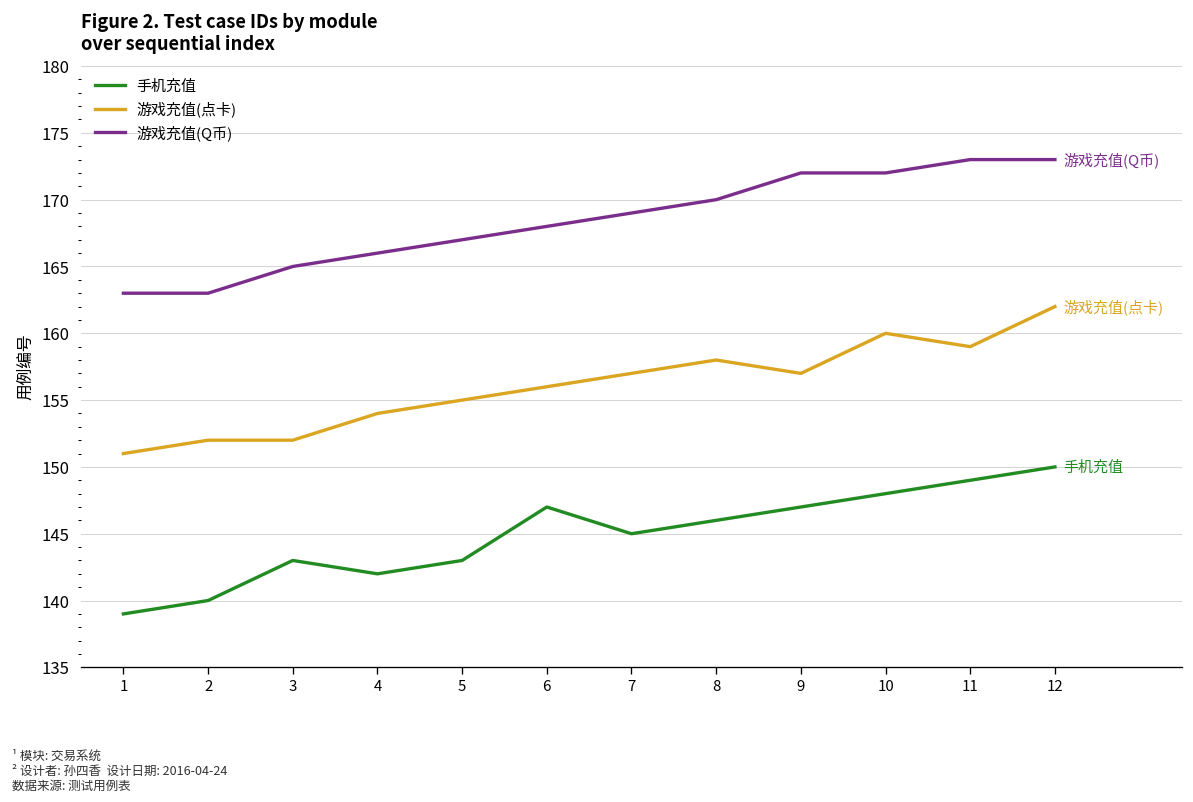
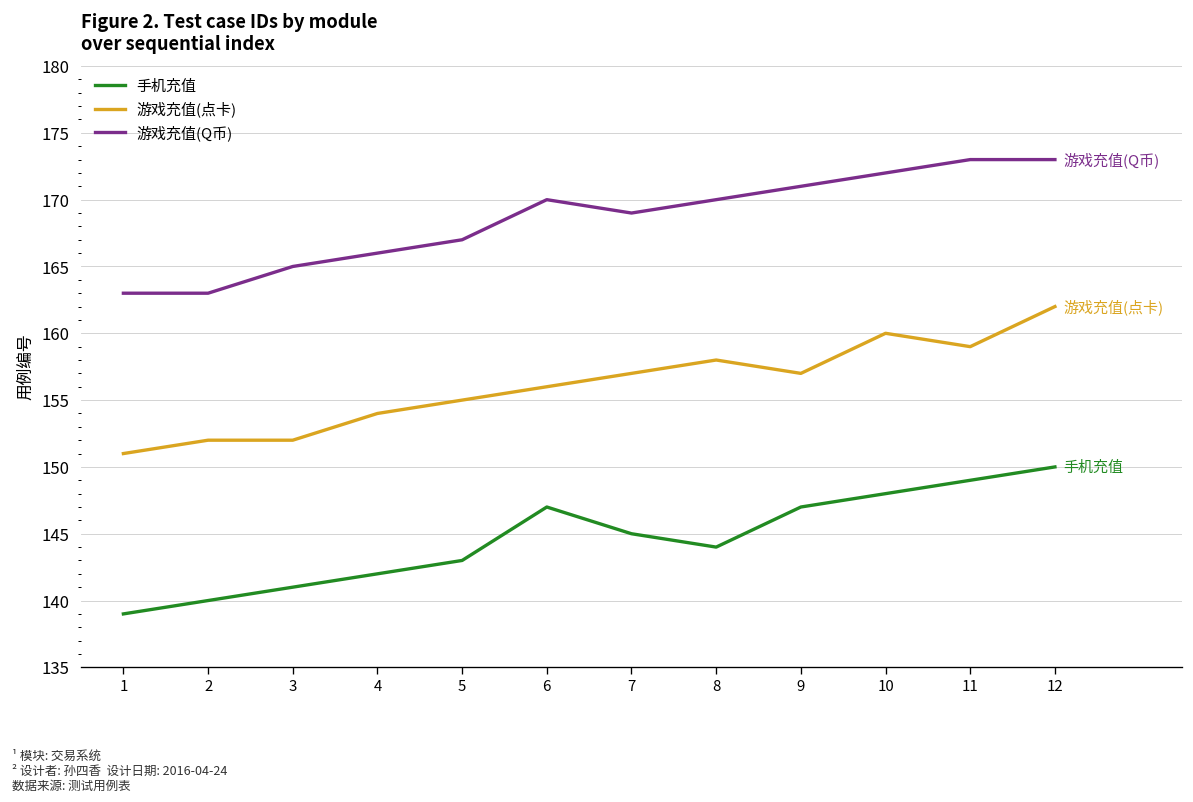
手机充值, 3: 143 -> 141
游戏充值(Q币), 6: 168 -> 170
手机充值, 8: 146 -> 144
游戏充值(Q币), 9: 172 -> 171
